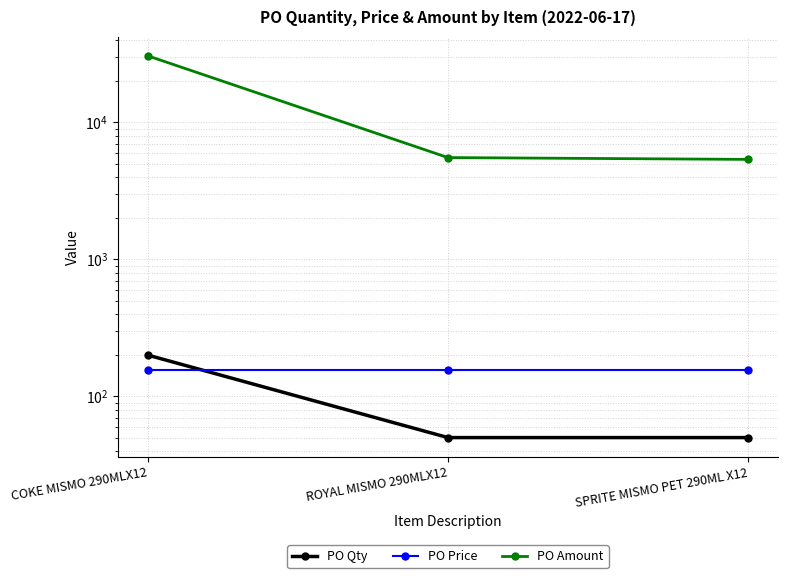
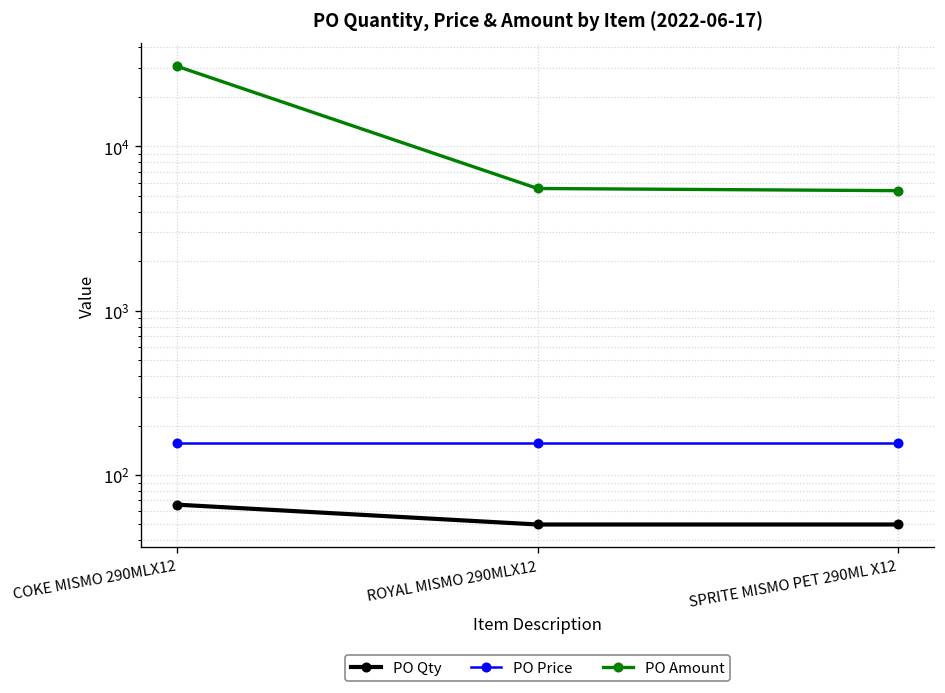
PO Qty, COKE MISMO 290MLX12: 200 -> 70
